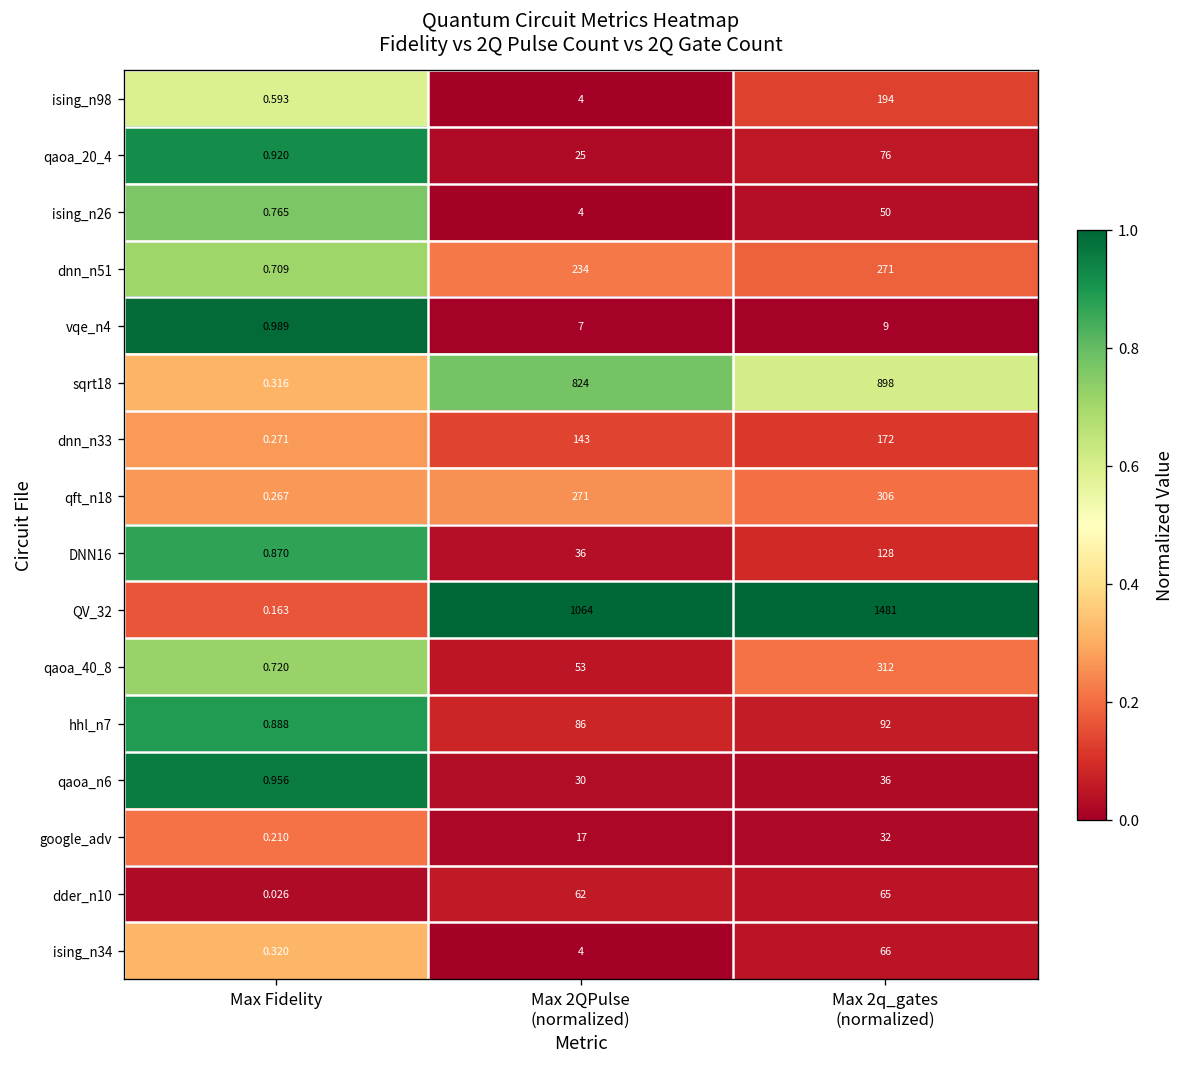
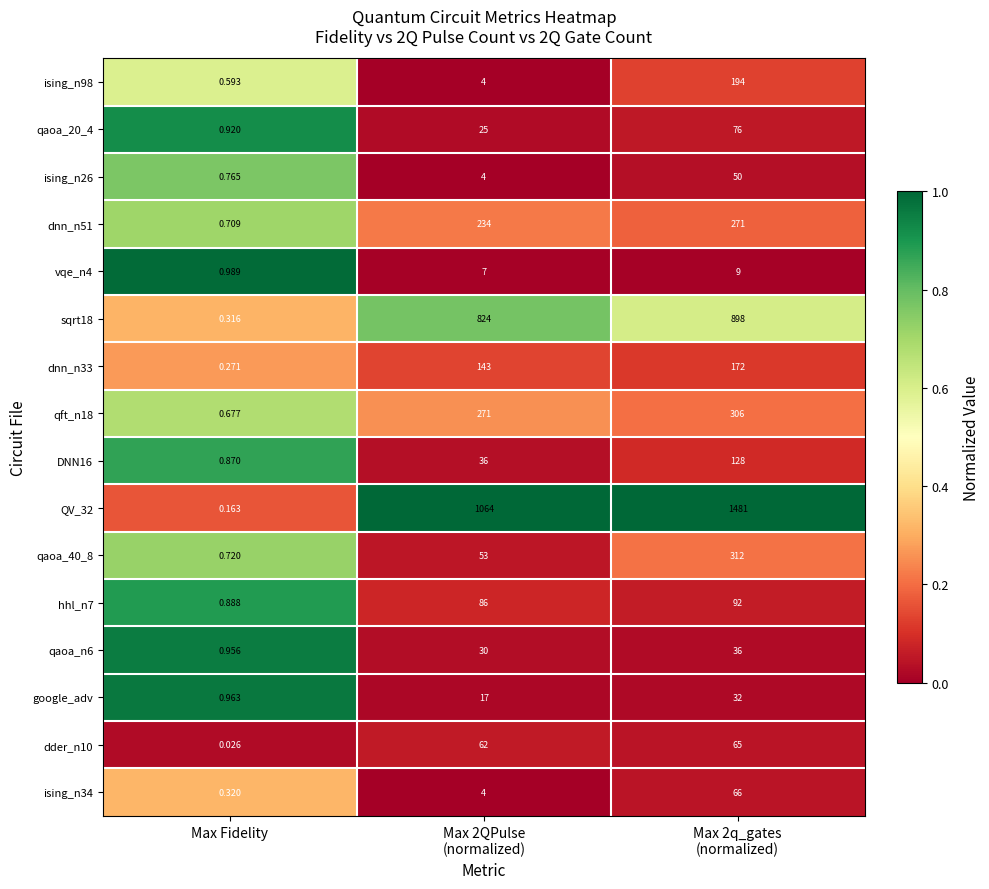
qft_n18, Max Fidelity: 0.267 -> 0.677
google_adv, Max Fidelity: 0.210 -> 0.963
